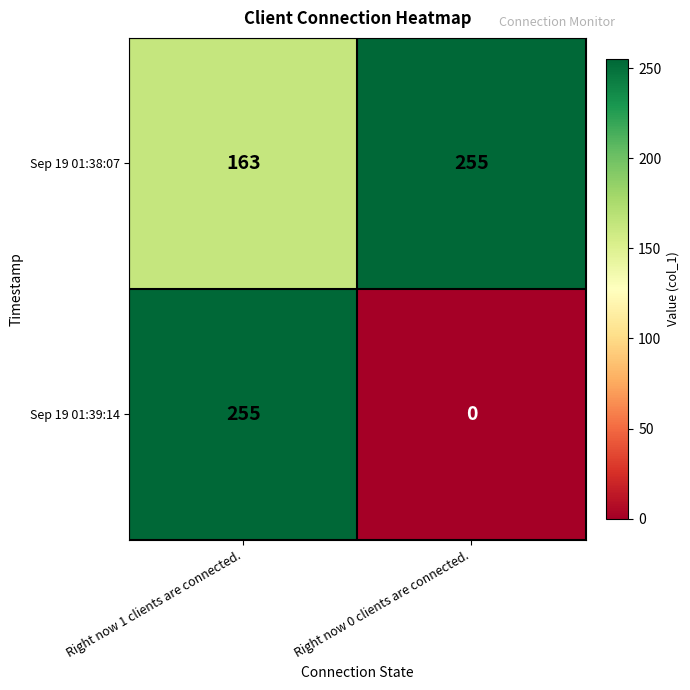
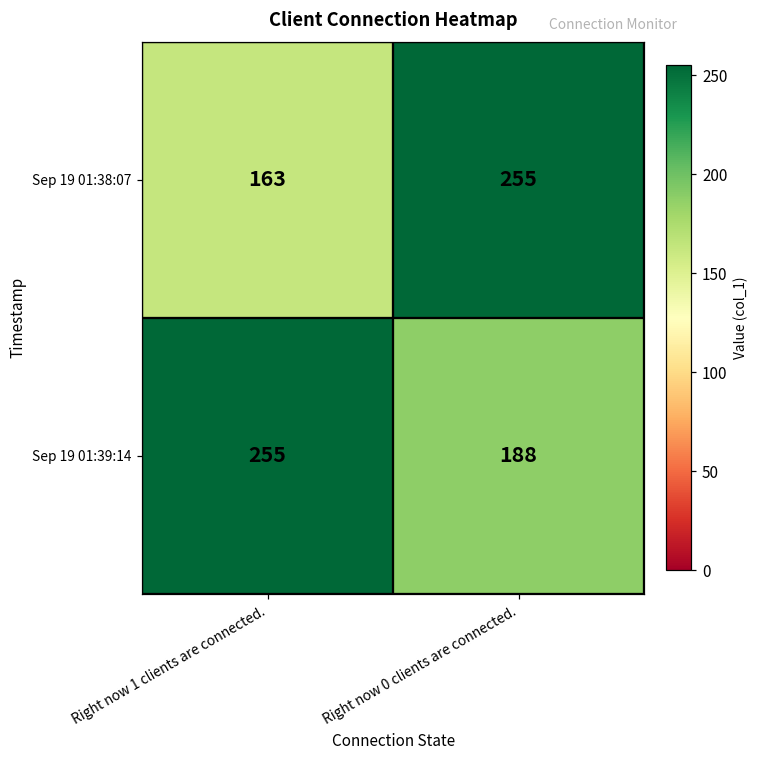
Sep 19 01:39:14, Right now 0 clients are connected.: 0 -> 188
